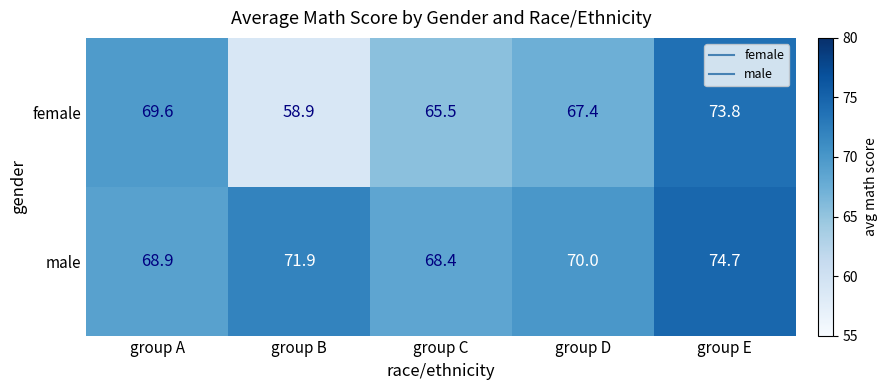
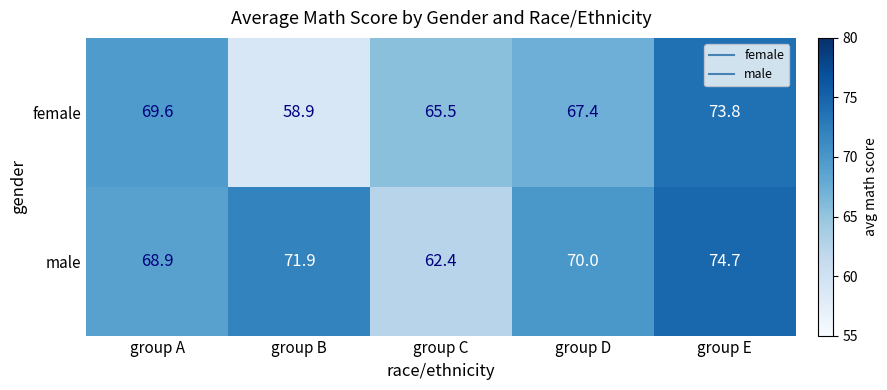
male, group C: 68.4 -> 62.4
